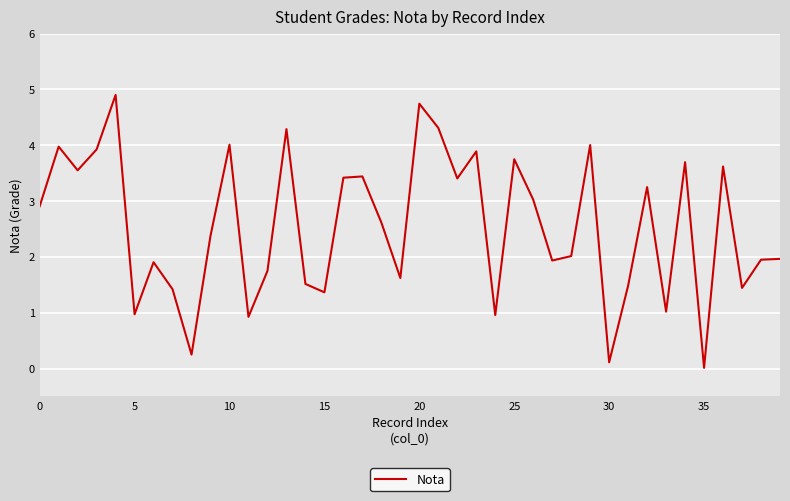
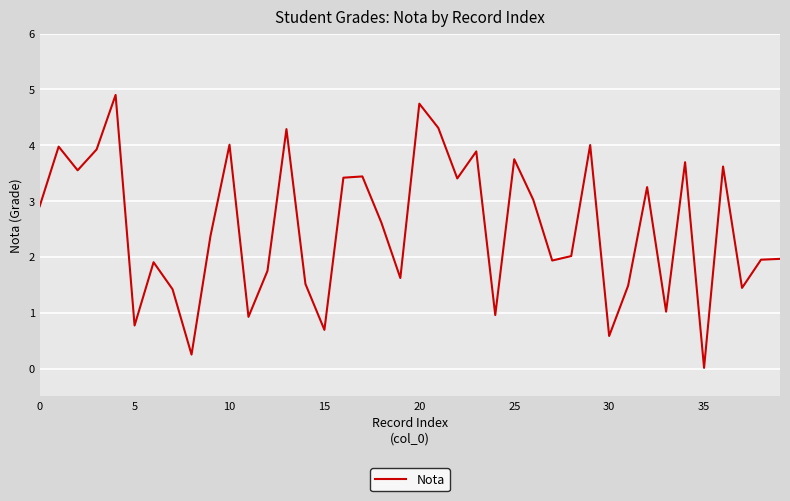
5: 1.0 -> 0.8
15: 1.4 -> 0.7
30: 0.1 -> 0.6
